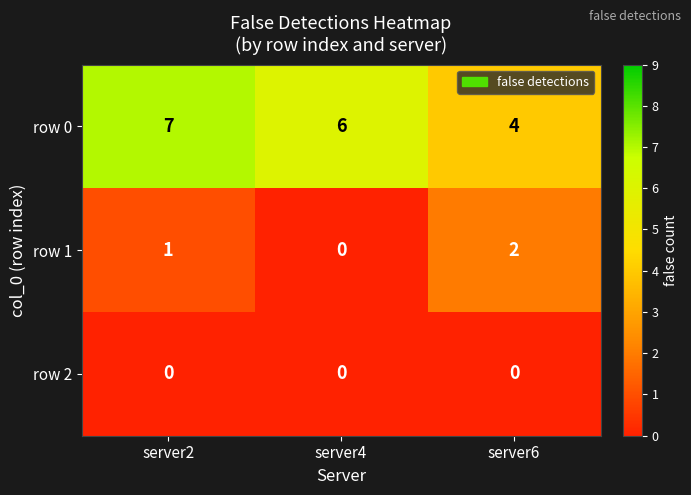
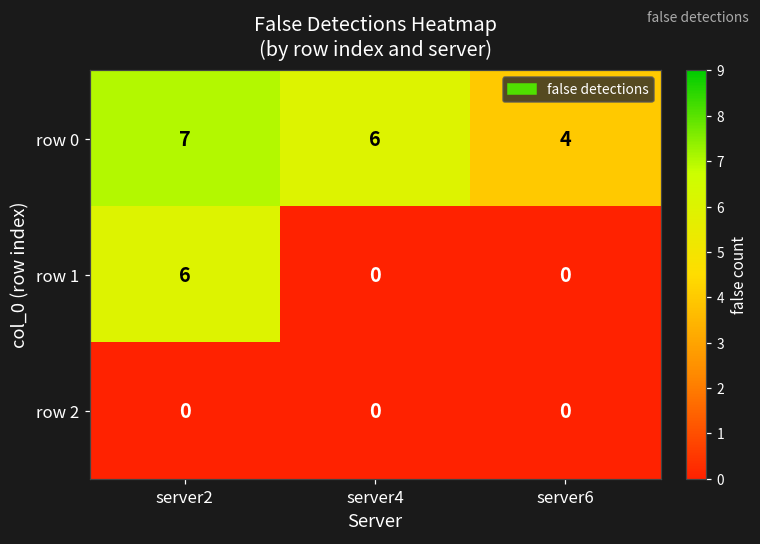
row 1, server2: 1 -> 6
row 1, server6: 2 -> 0
